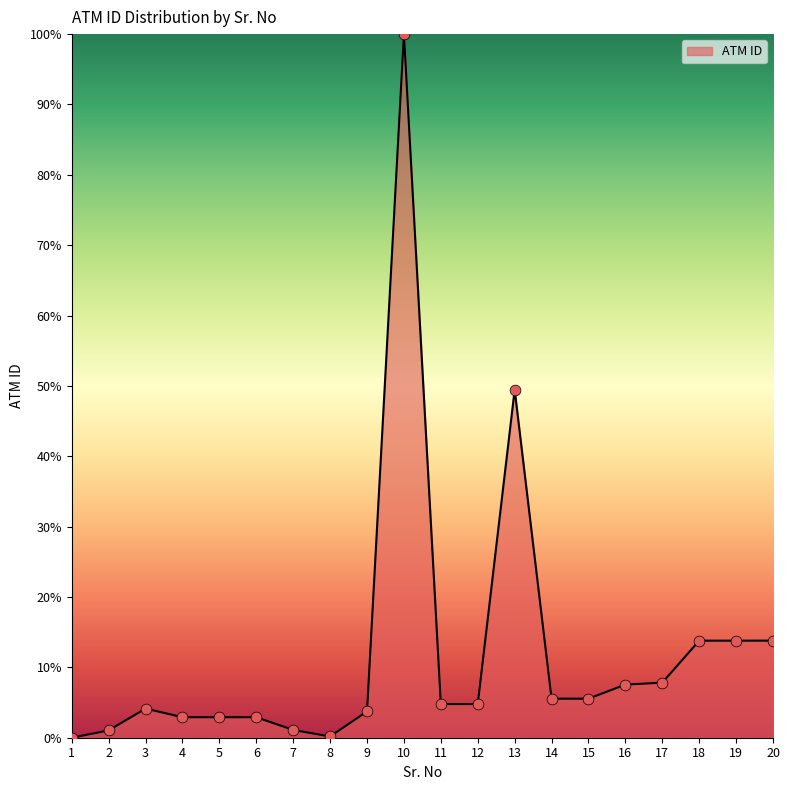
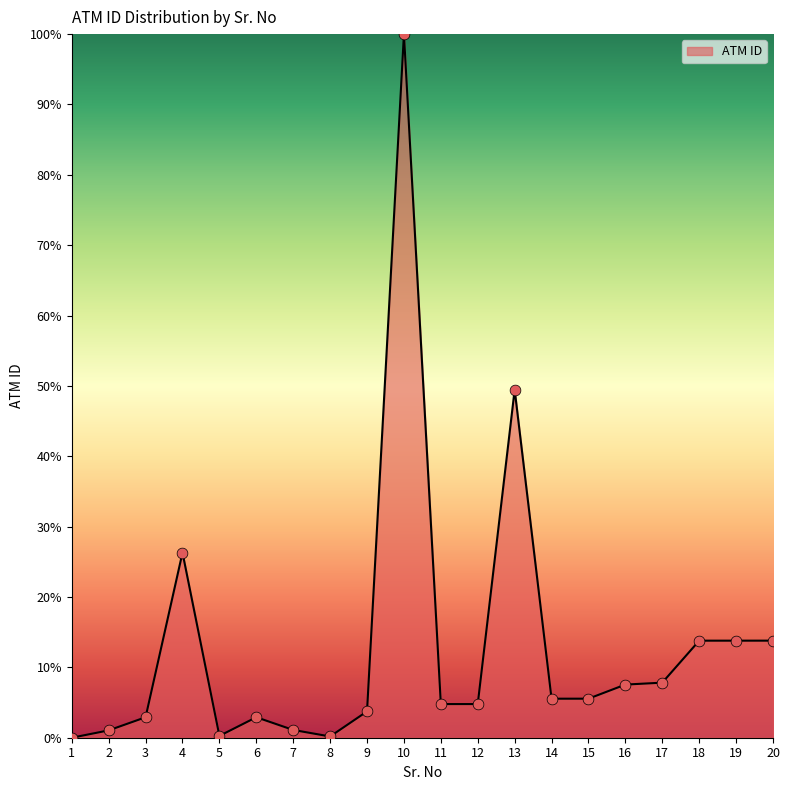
3: 4% -> 3%
4: 3% -> 26%
5: 3% -> 0%
